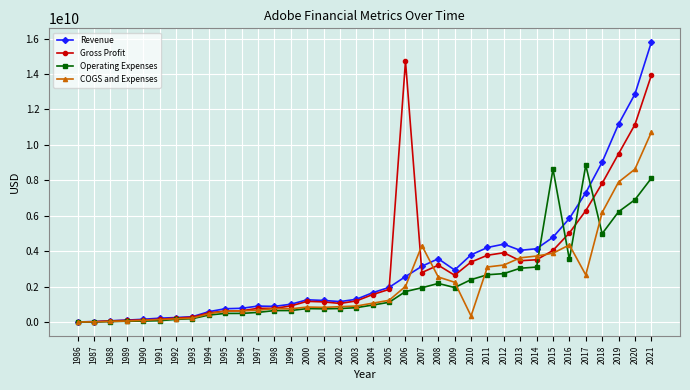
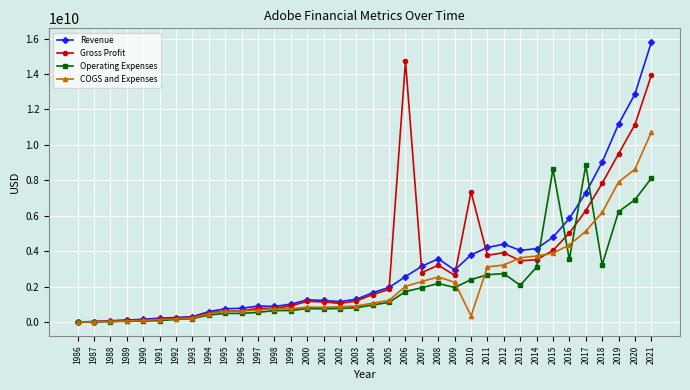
COGS and Expenses, 2007: 4300000000 -> 2300000000
Gross Profit, 2010: 3400000000 -> 7400000000
Operating Expenses, 2013: 3000000000 -> 2100000000
COGS and Expenses, 2017: 2700000000 -> 5100000000
Operating Expenses, 2018: 5000000000 -> 3200000000
